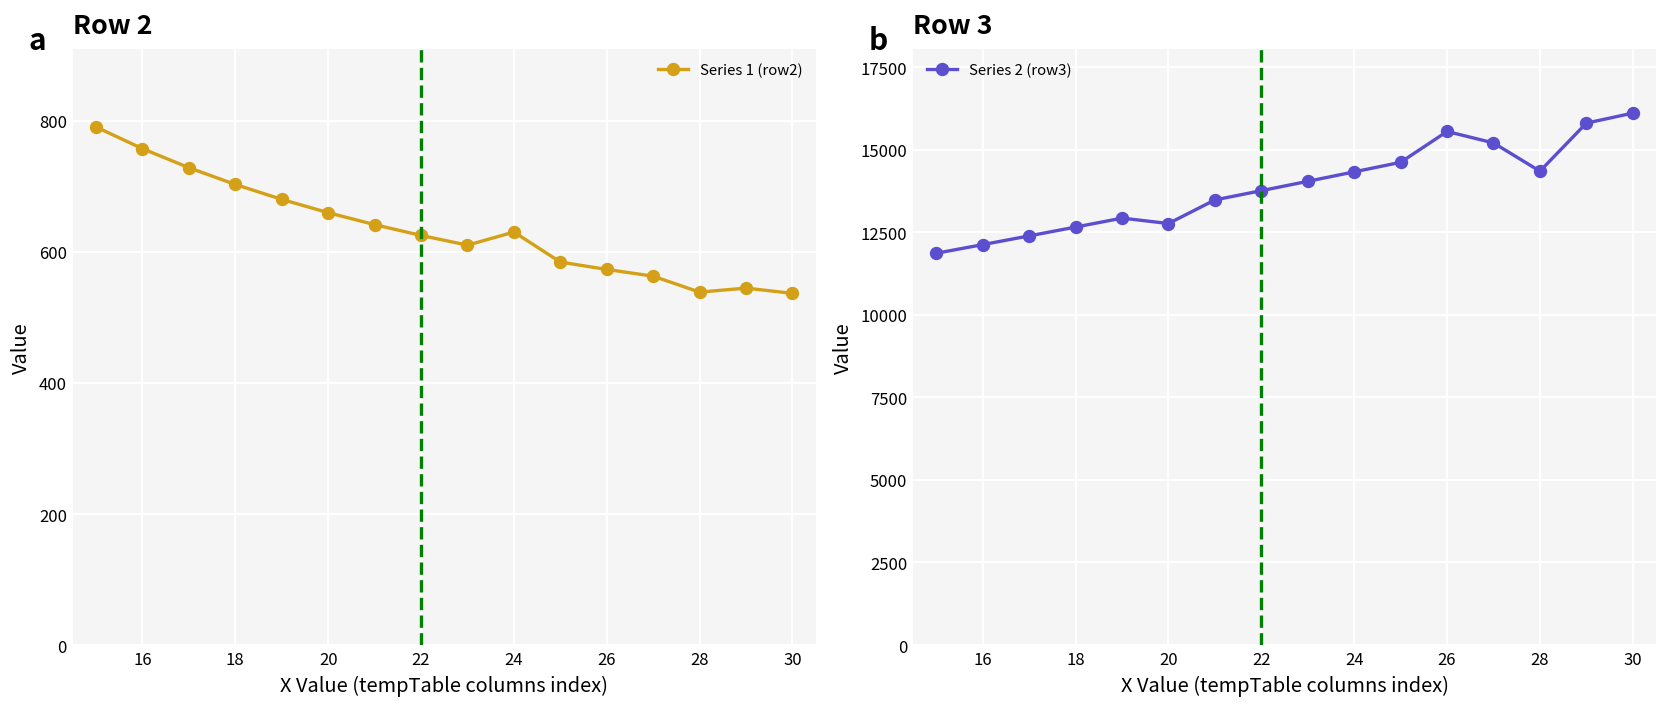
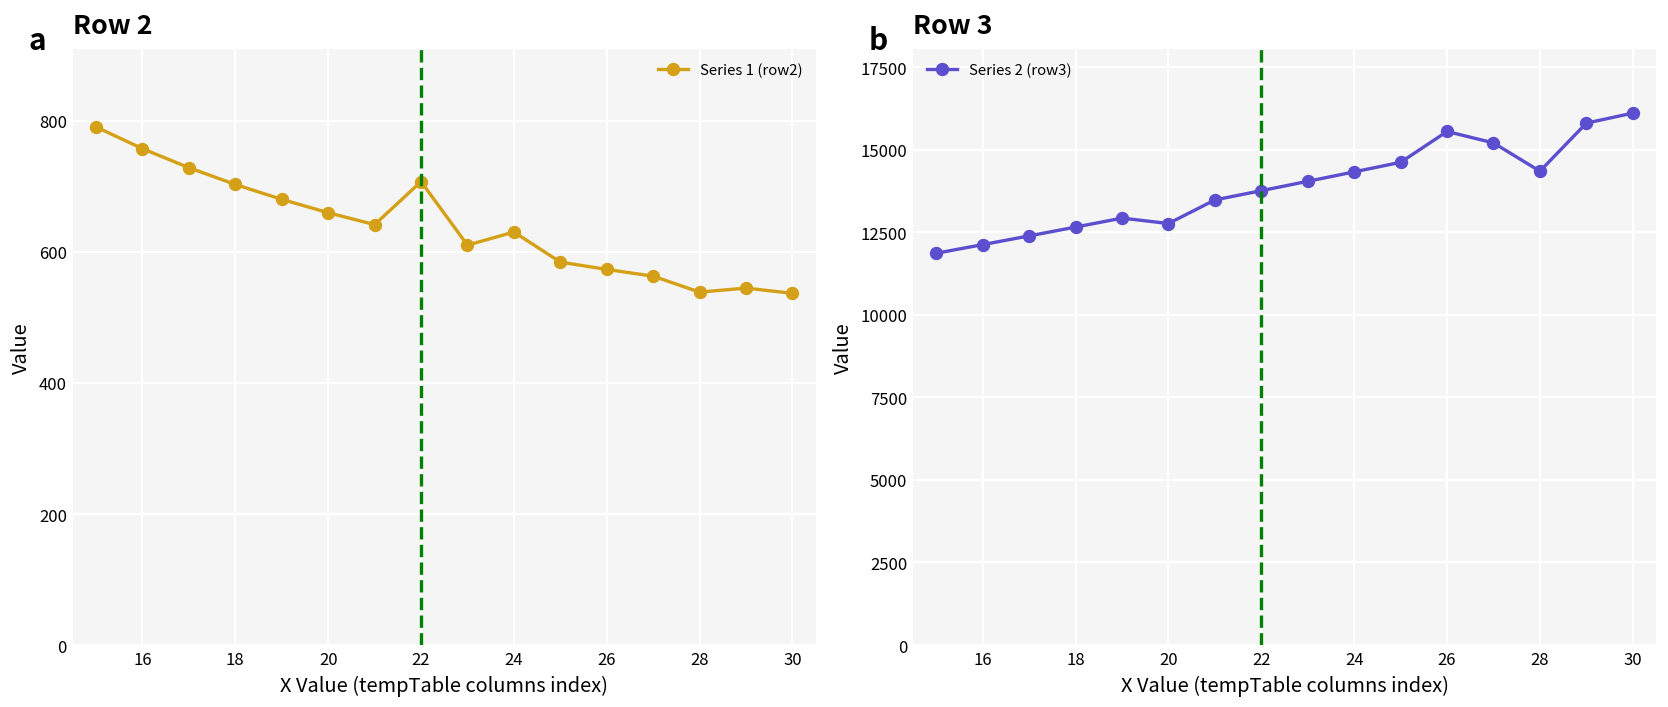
Row 2, 22: 630 -> 710
